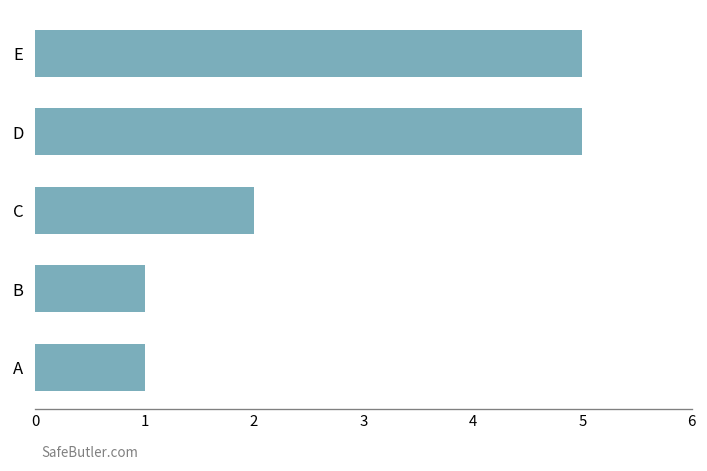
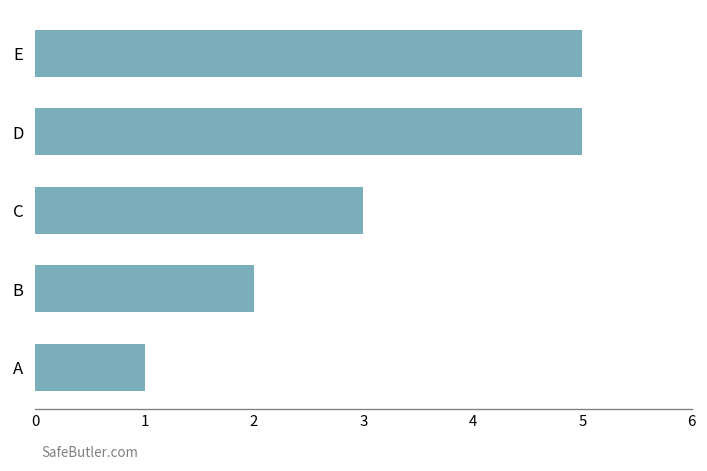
C: 2 -> 3
B: 1 -> 2
